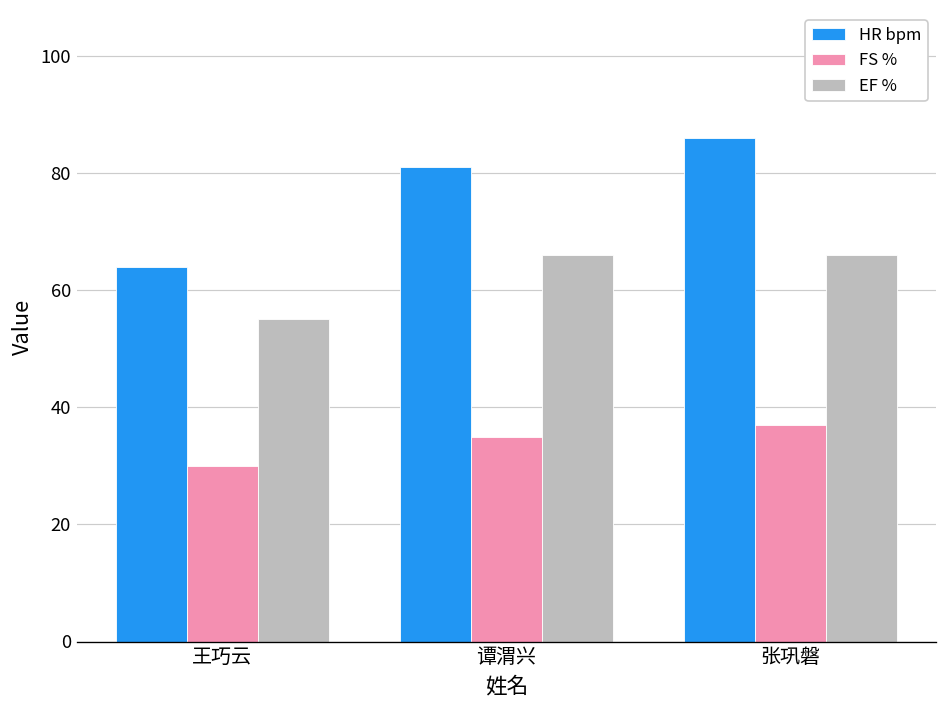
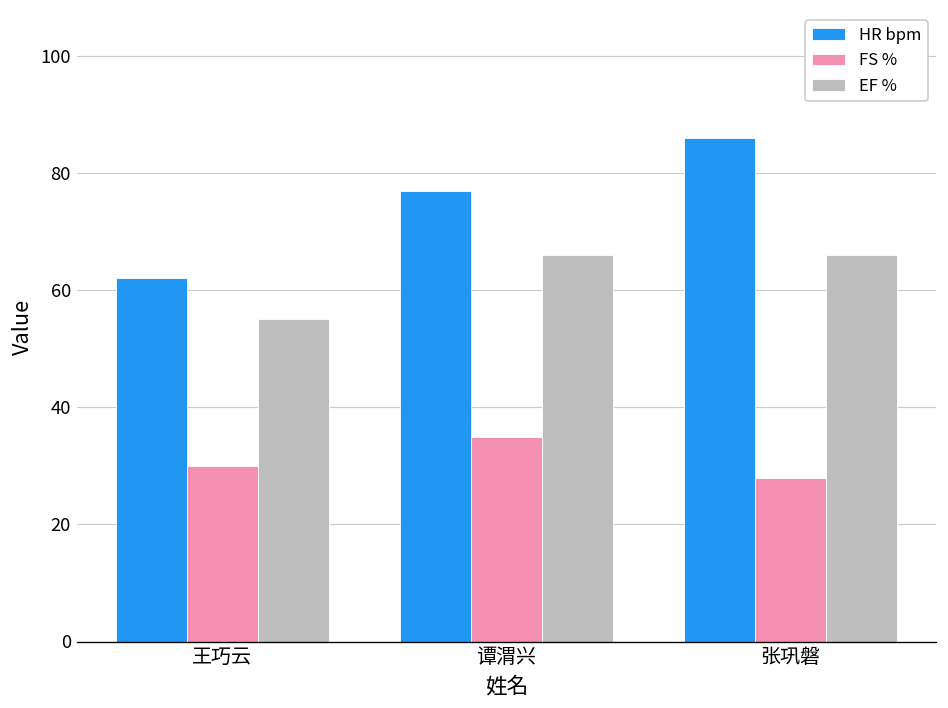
HR bpm, 王巧云: 64 -> 62
HR bpm, 谭渭兴: 81 -> 77
FS %, 张巩磐: 37 -> 28
